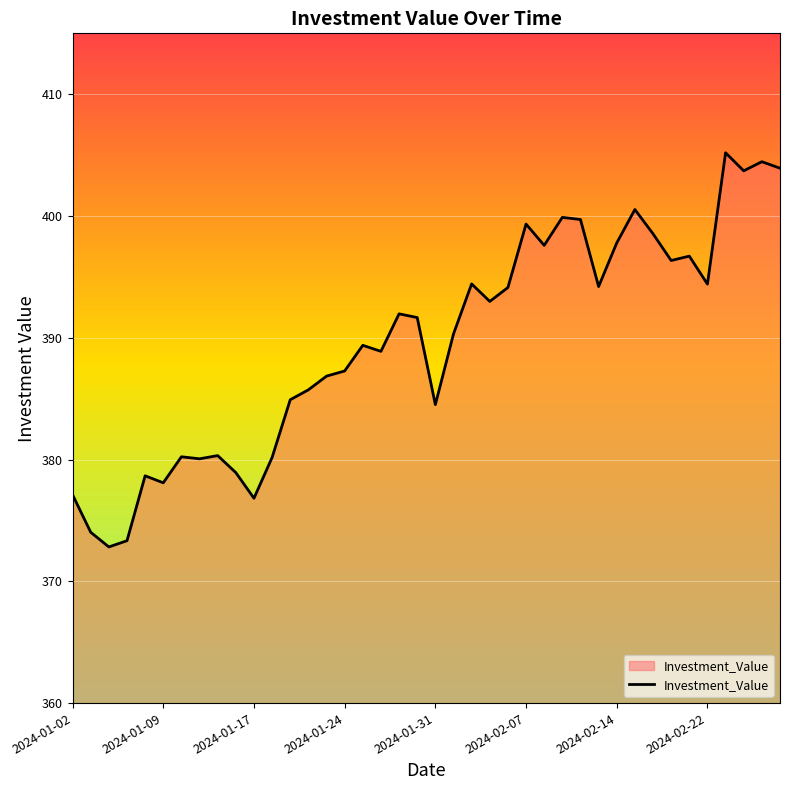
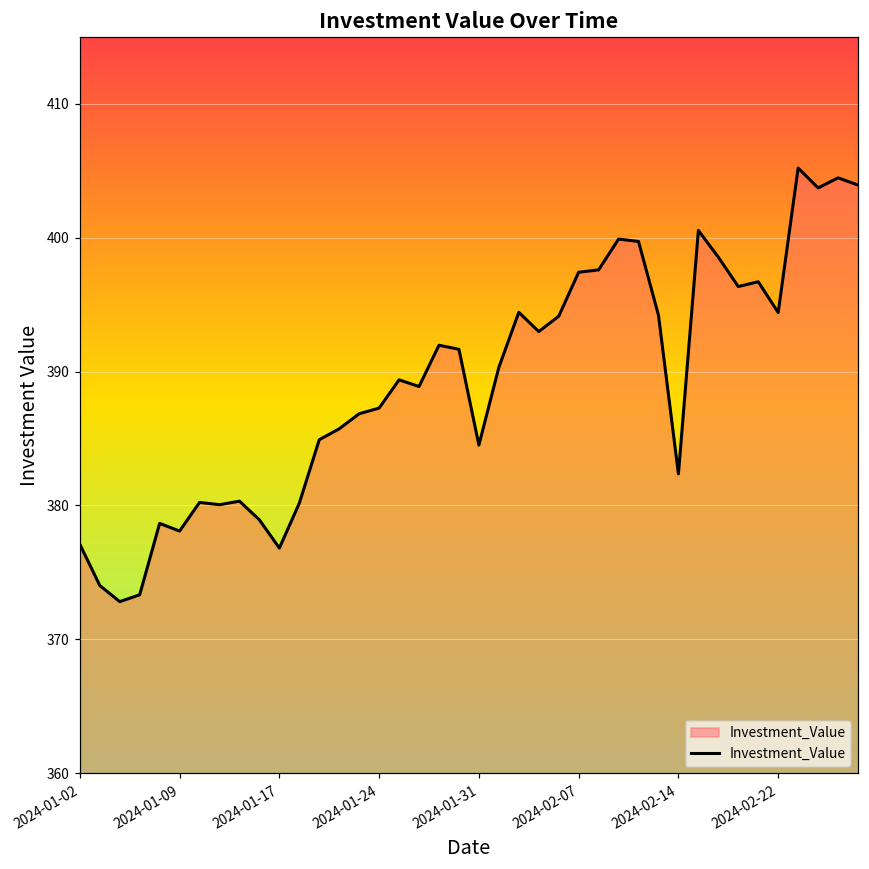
2024-02-07: 399.3 -> 397.4
2024-02-14: 397.8 -> 382.4
